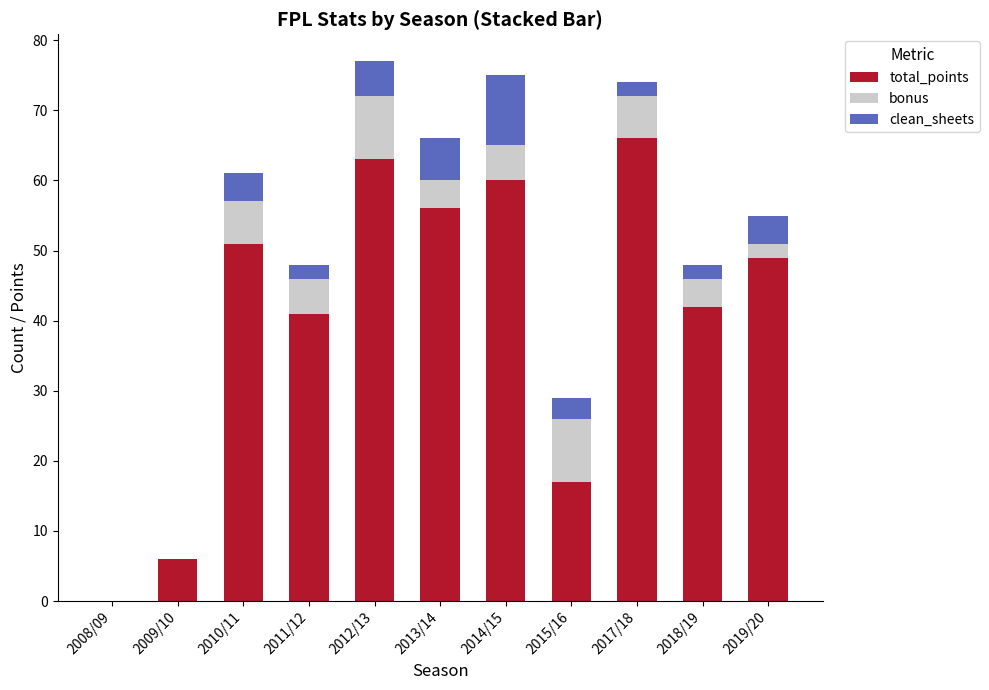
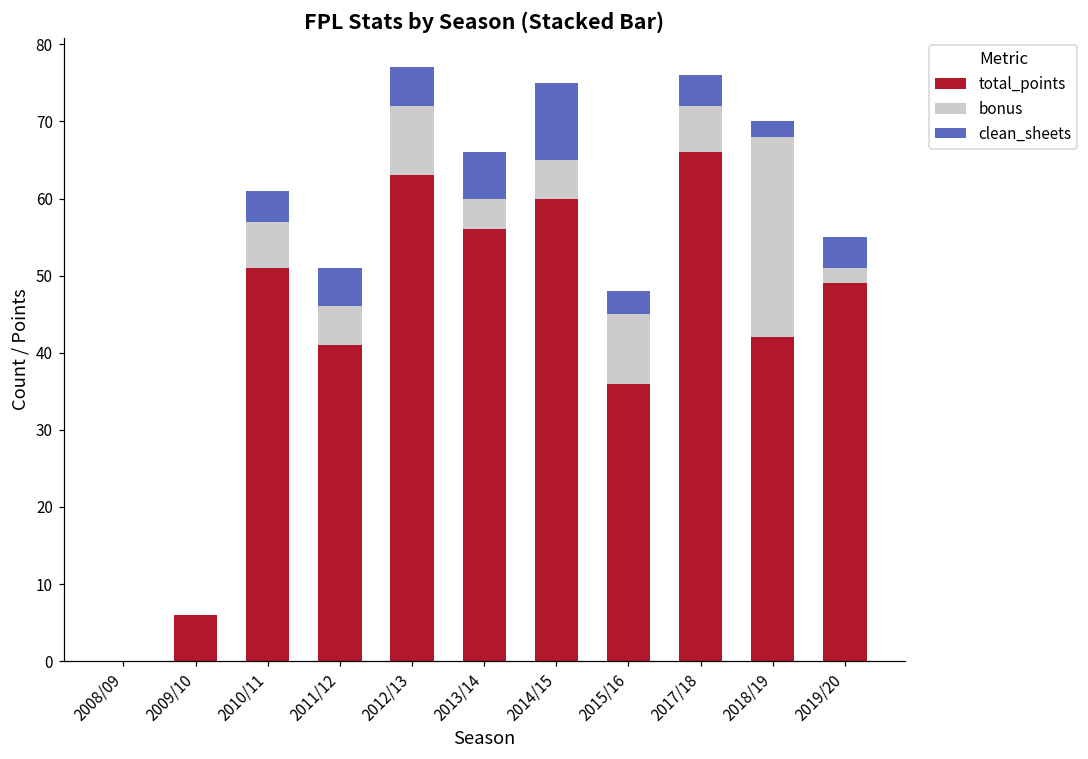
clean_sheets, 2011/12: 2 -> 5
total_points, 2015/16: 17 -> 36
clean_sheets, 2017/18: 2 -> 4
bonus, 2018/19: 4 -> 26
